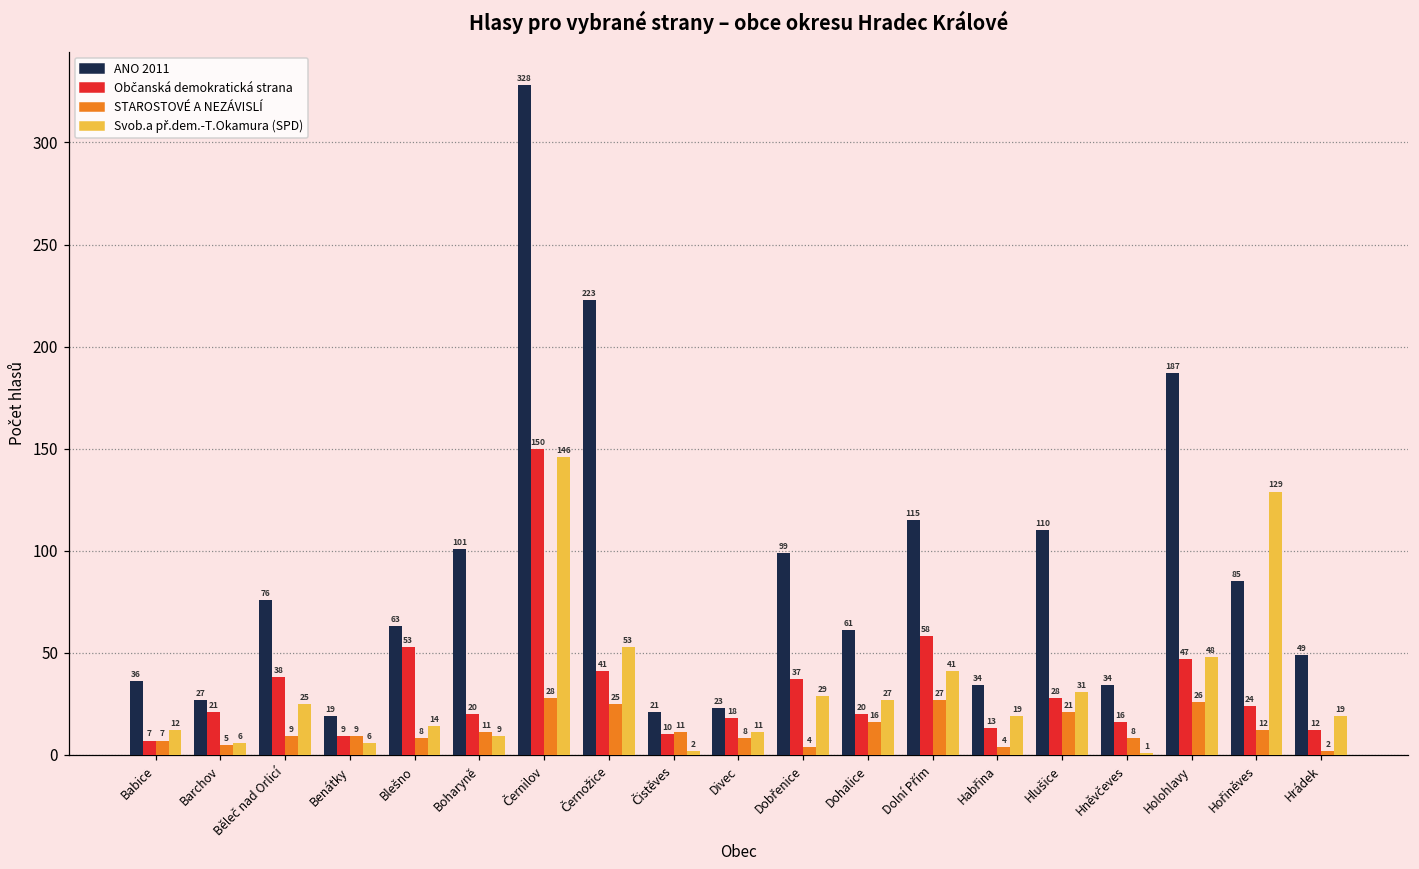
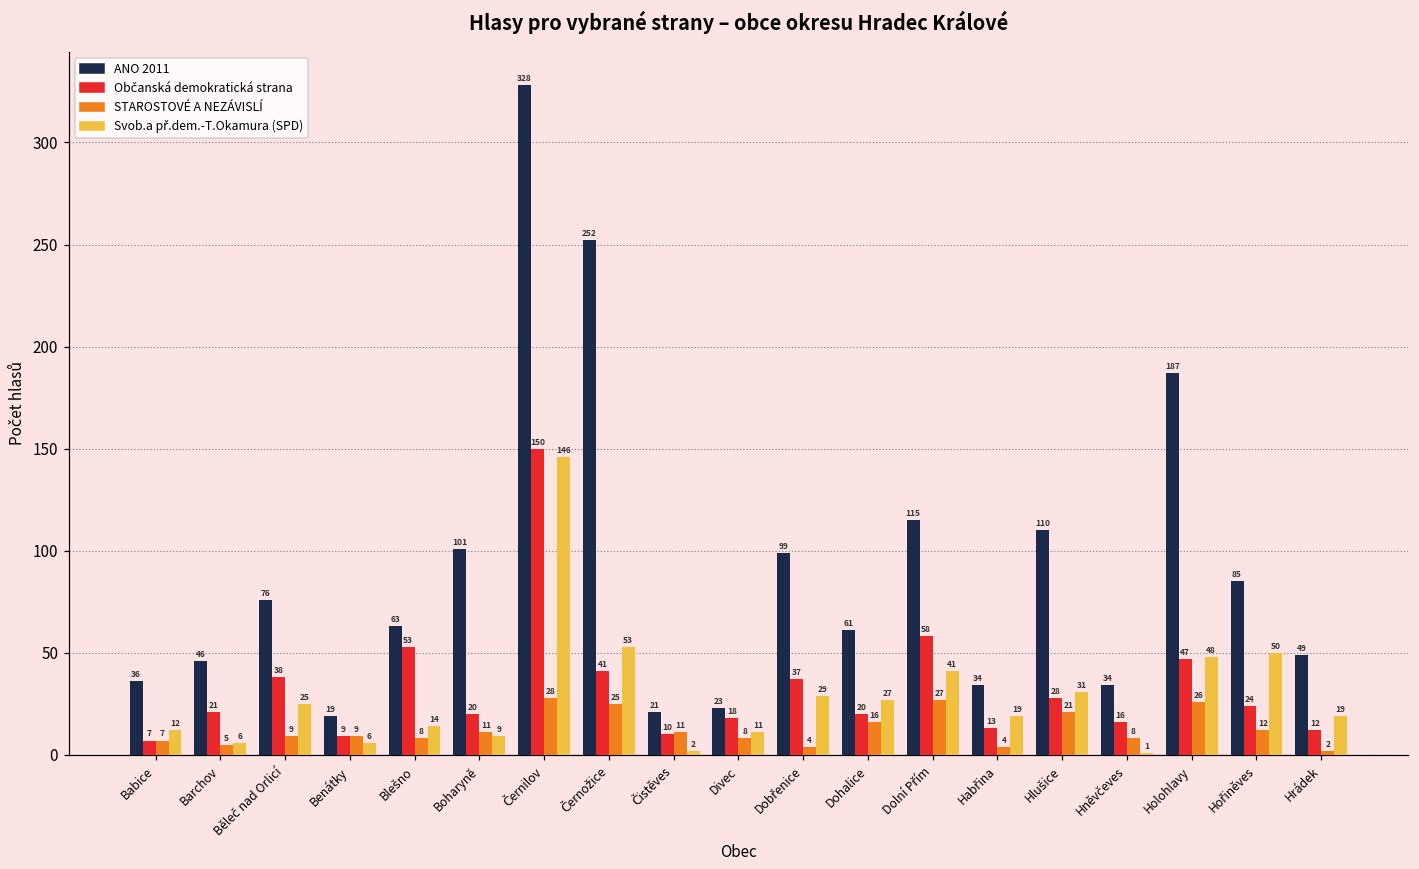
ANO 2011, Barchov: 27 -> 46
ANO 2011, Černožice: 223 -> 252
Svob.a př.dem.-T.Okamura (SPD), Hořiněves: 129 -> 50
